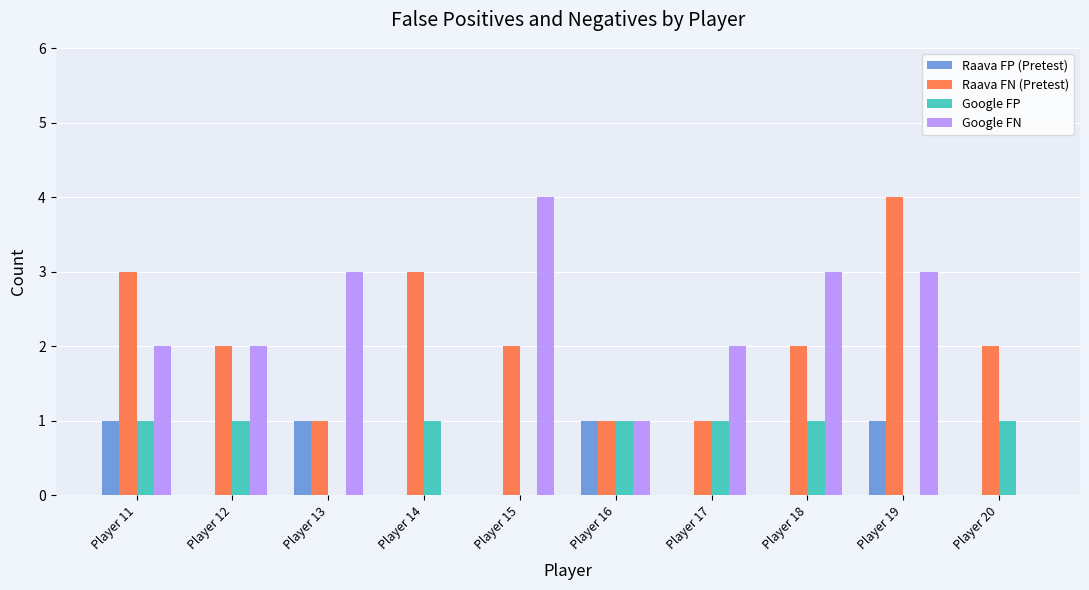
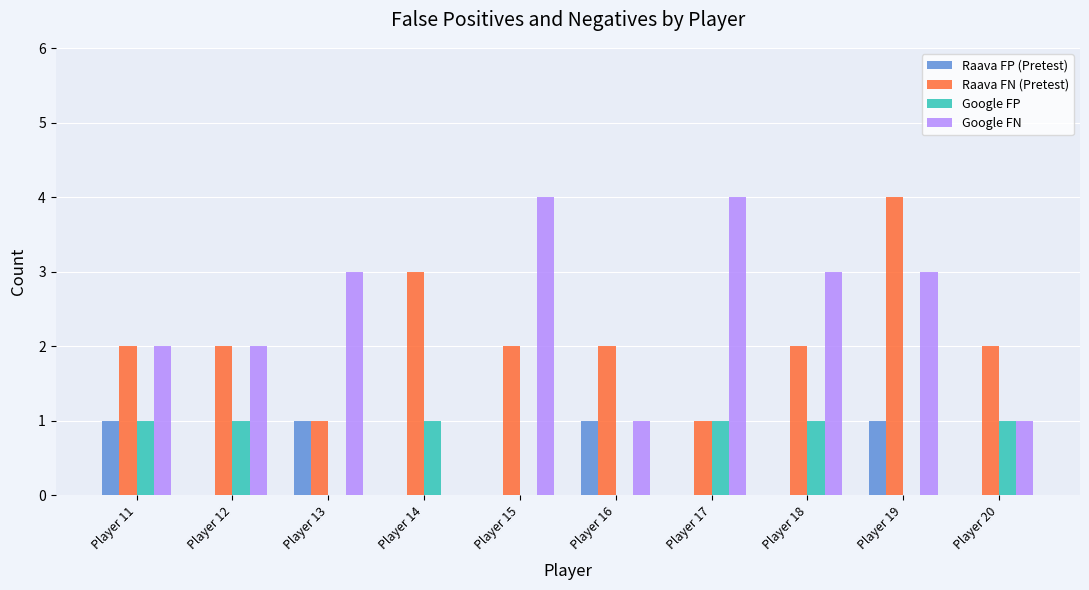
Raava FN (Pretest), Player 11: 3 -> 2
Raava FN (Pretest), Player 16: 1 -> 2
Google FP, Player 16: 1 -> 0
Google FN, Player 17: 2 -> 4
Google FN, Player 20: 0 -> 1
